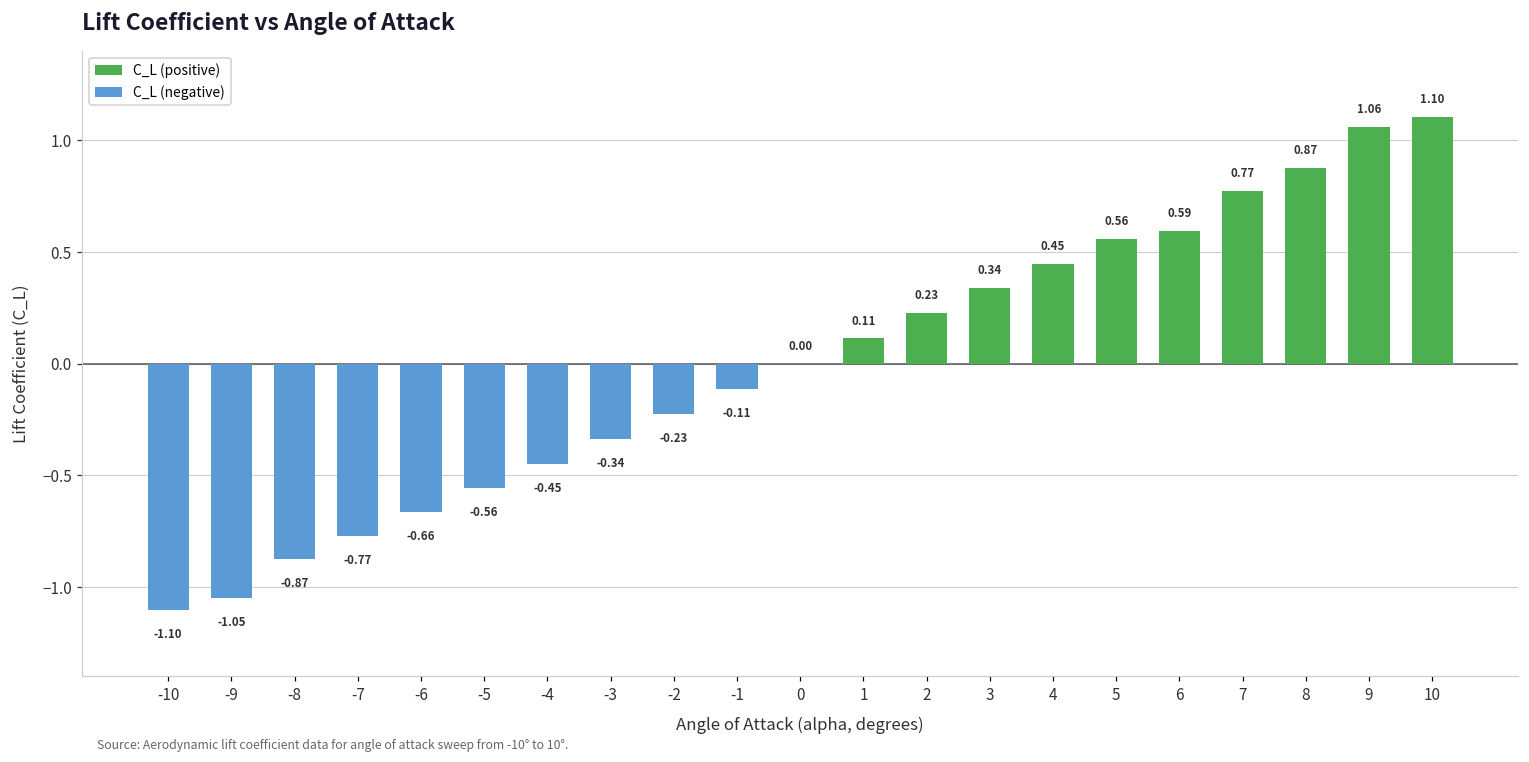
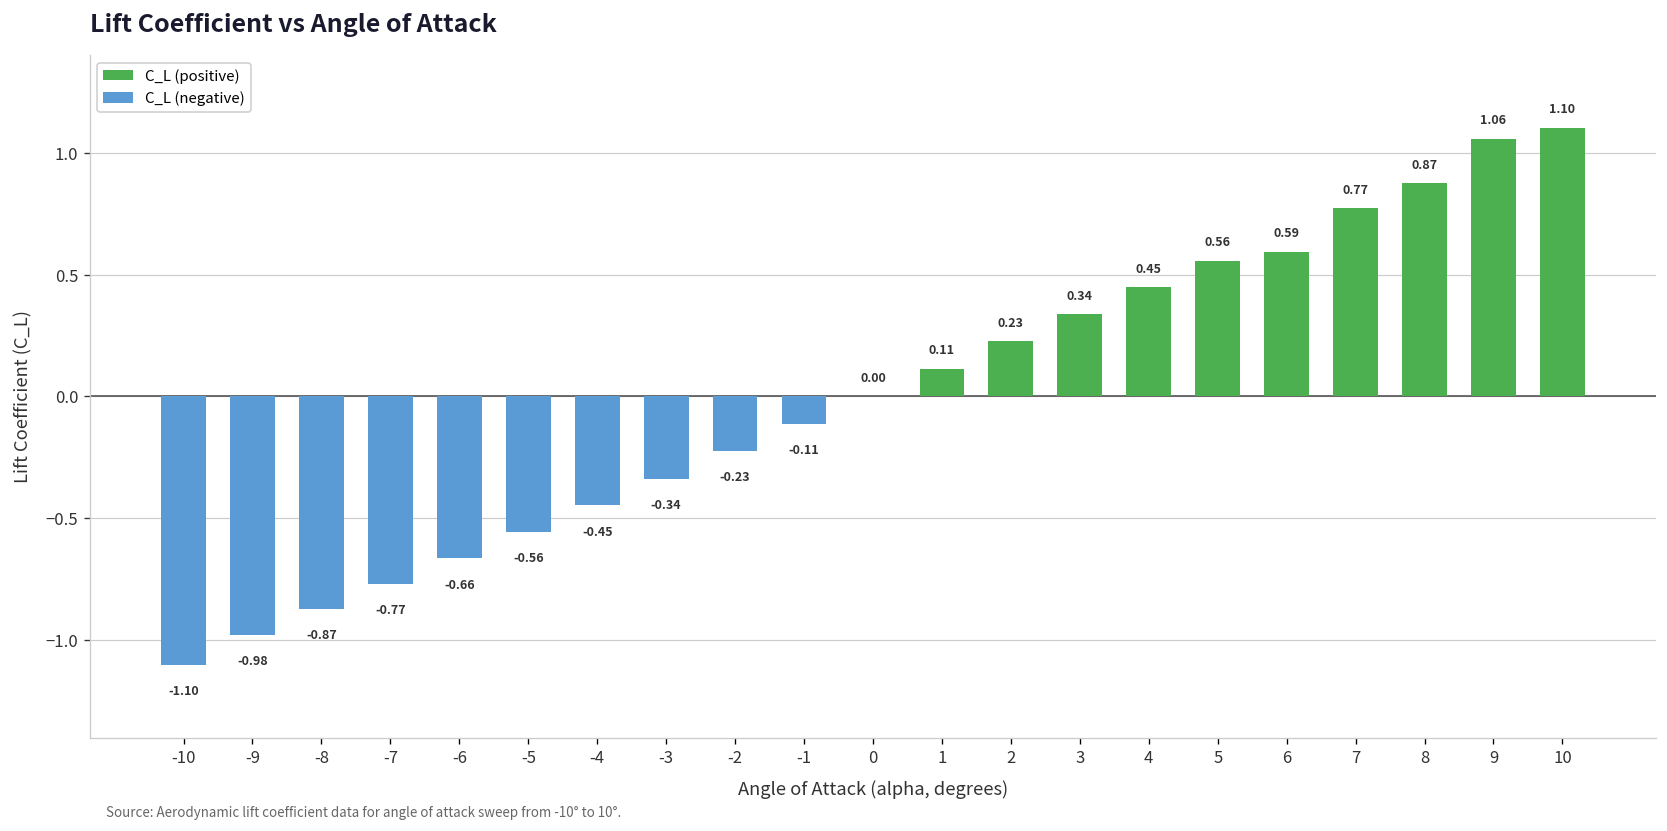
C_L (negative), -9: -1.05 -> -0.98
